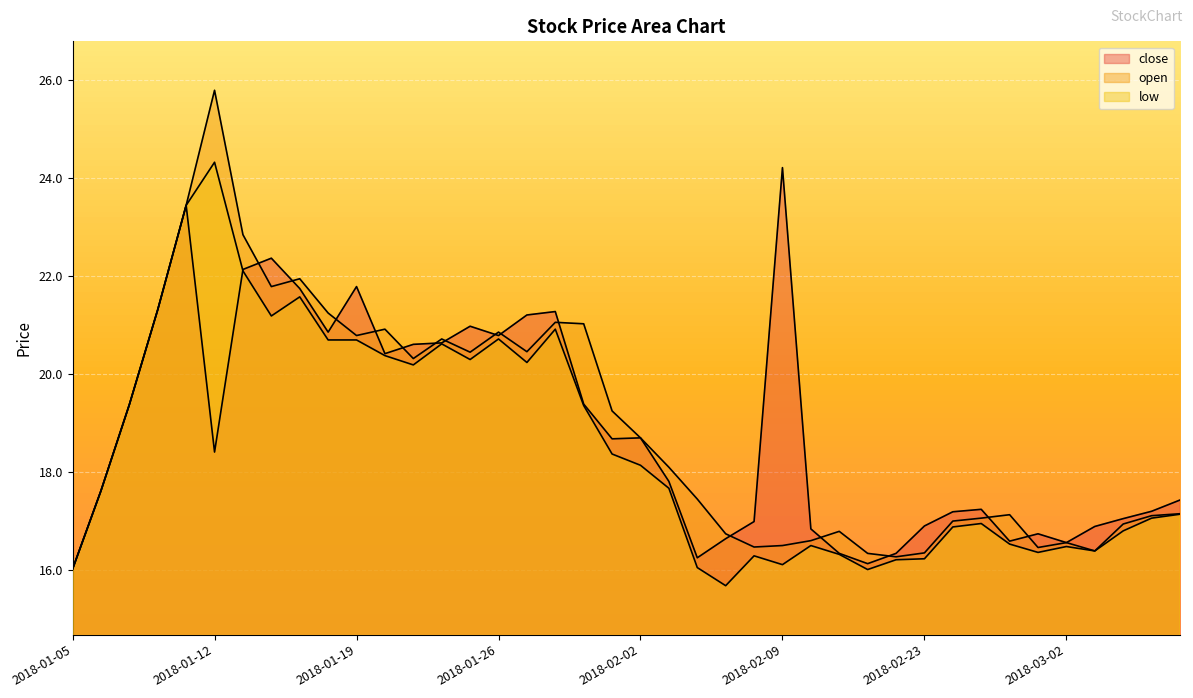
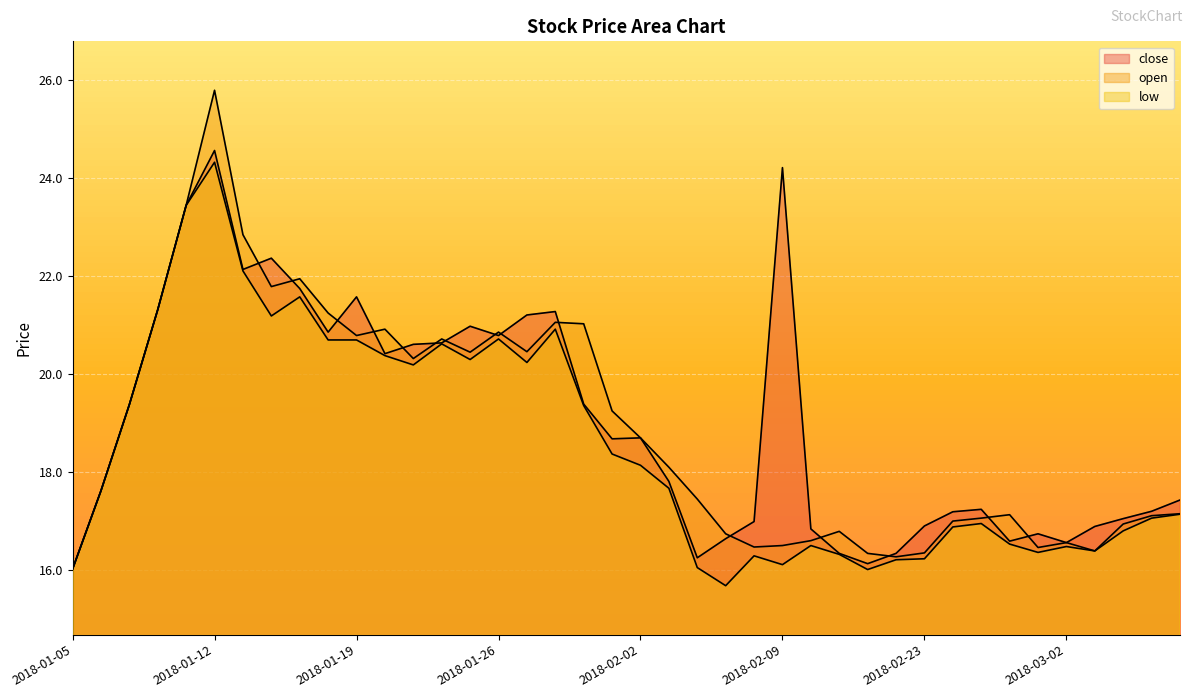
close, 2018-01-12: 18.4 -> 24.6
close, 2018-01-19: 21.8 -> 21.6
